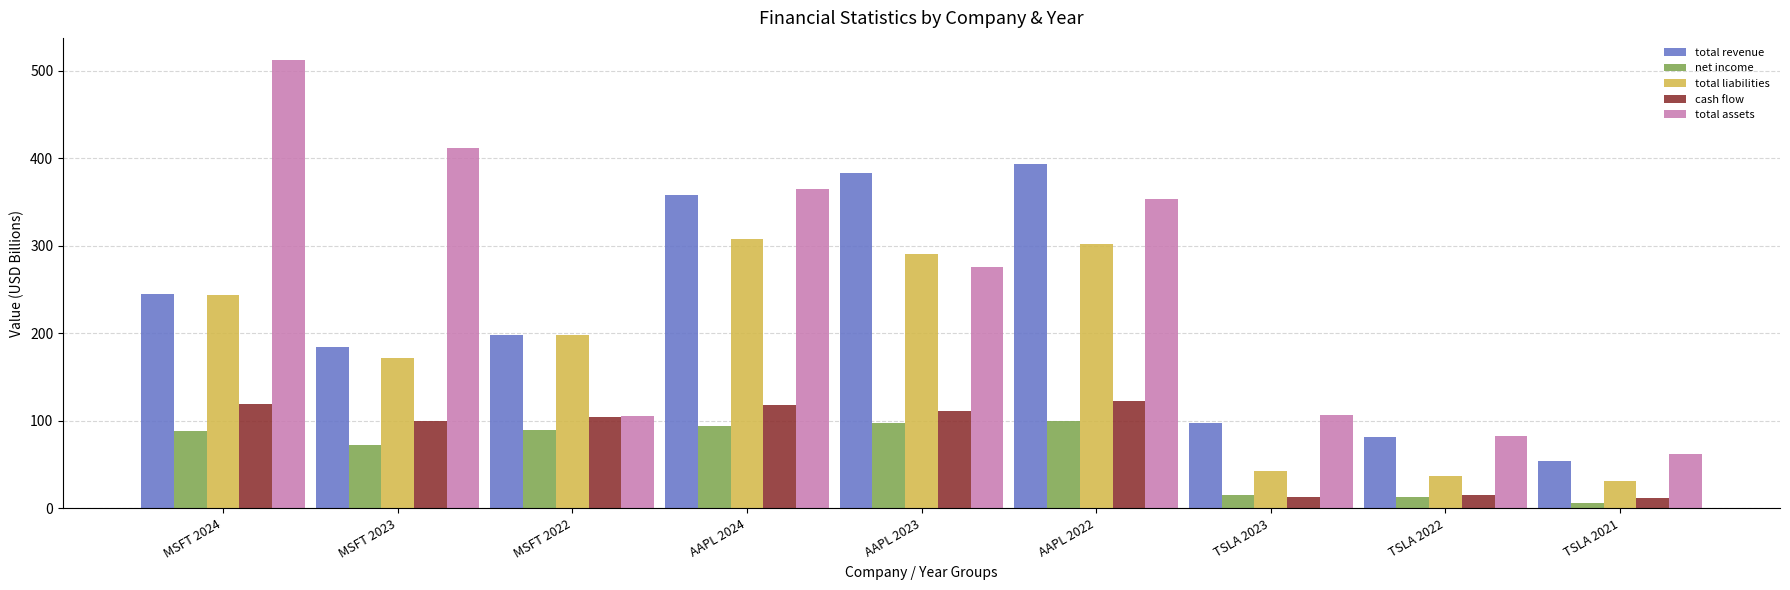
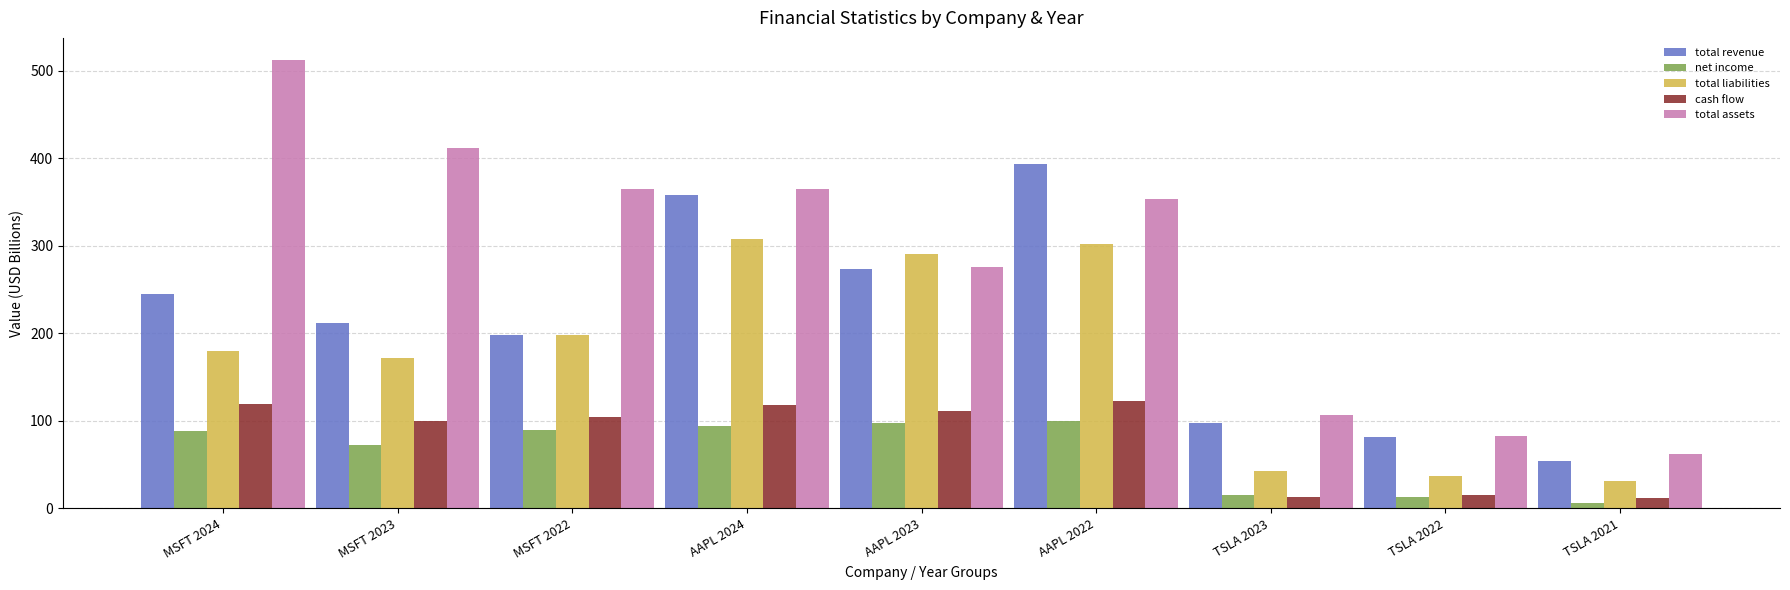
total liabilities, MSFT 2024: 240 -> 180
total revenue, MSFT 2023: 180 -> 210
total assets, MSFT 2022: 110 -> 370
total revenue, AAPL 2023: 380 -> 270
